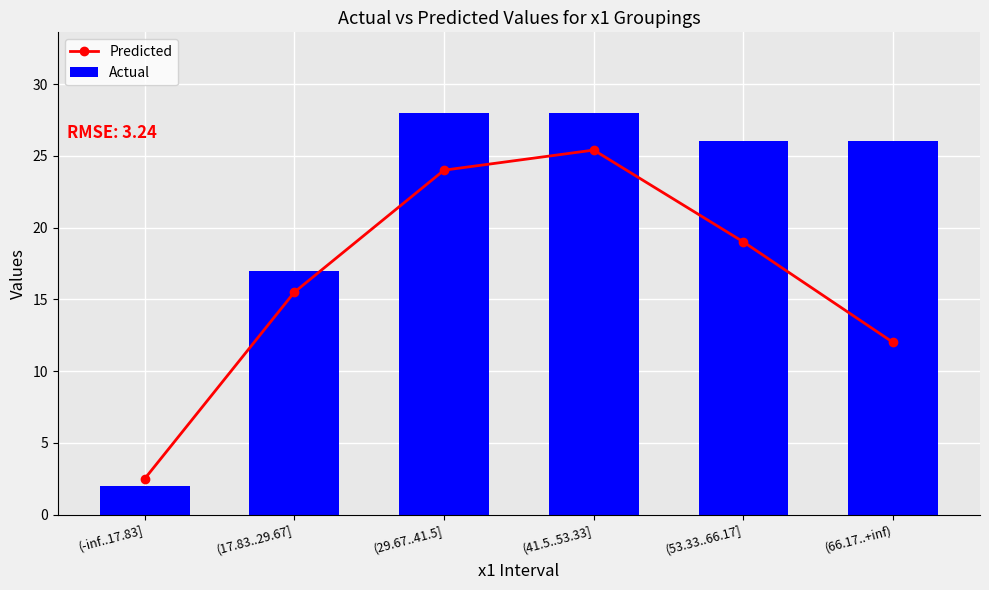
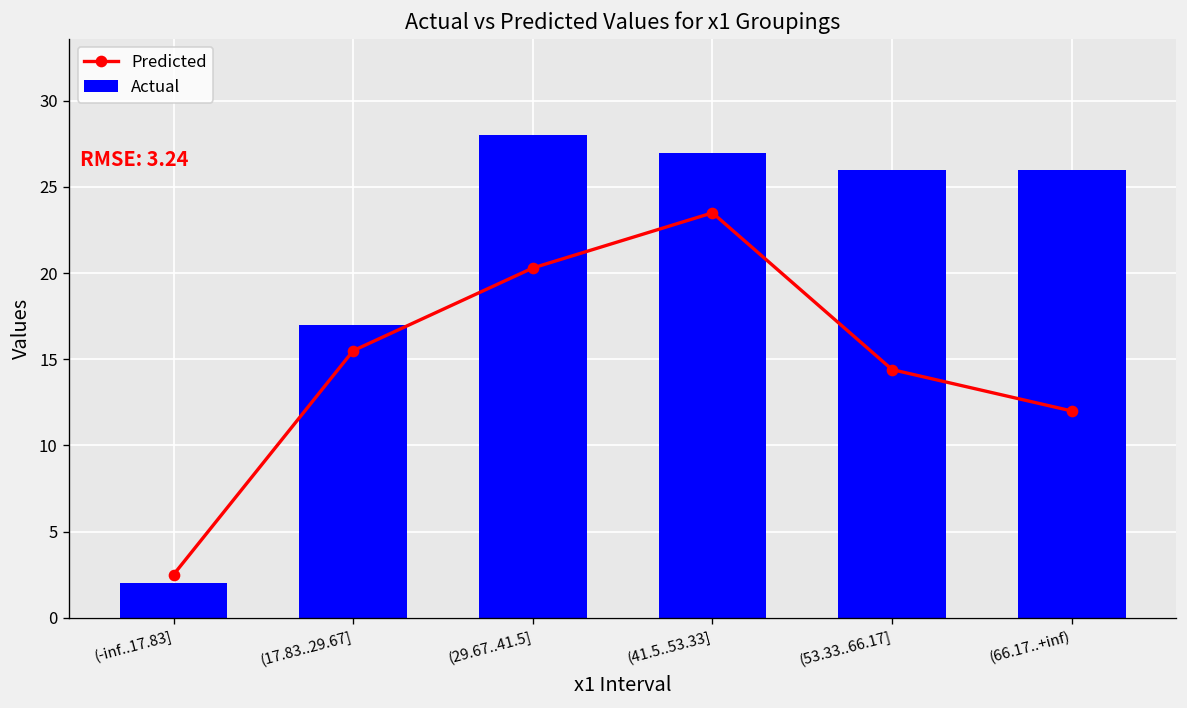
Predicted, (29.67..41.5]: 24.0 -> 20.3
Predicted, (41.5..53.33]: 25.4 -> 23.5
Actual, (41.5..53.33]: 28 -> 27
Predicted, (53.33..66.17]: 19.0 -> 14.4
